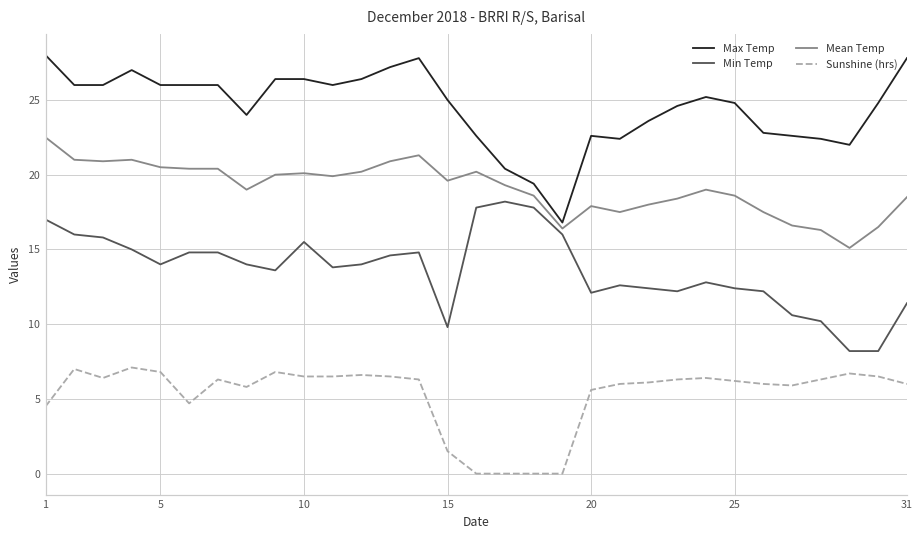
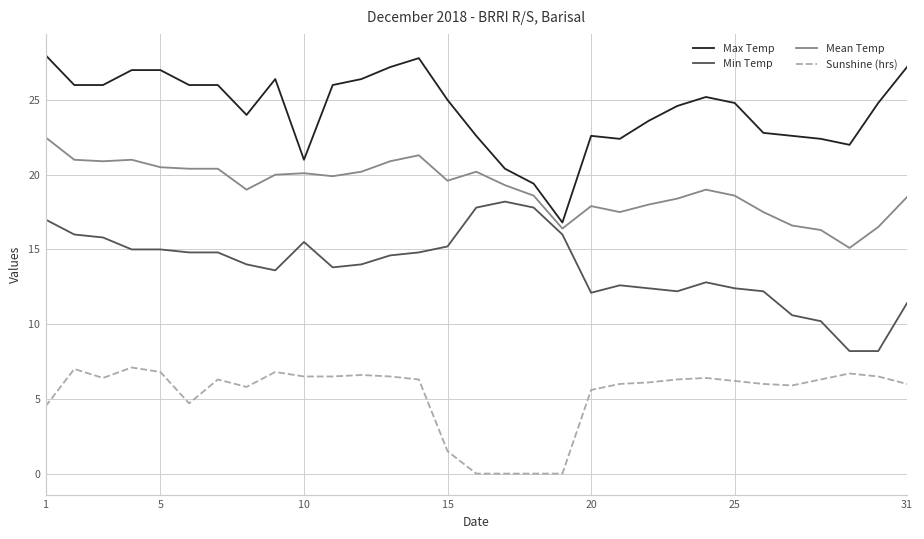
Max Temp, 5: 26 -> 27
Min Temp, 5: 14 -> 15
Max Temp, 10: 26.4 -> 21.0
Min Temp, 15: 9.8 -> 15.2
Max Temp, 31: 27.8 -> 27.2
